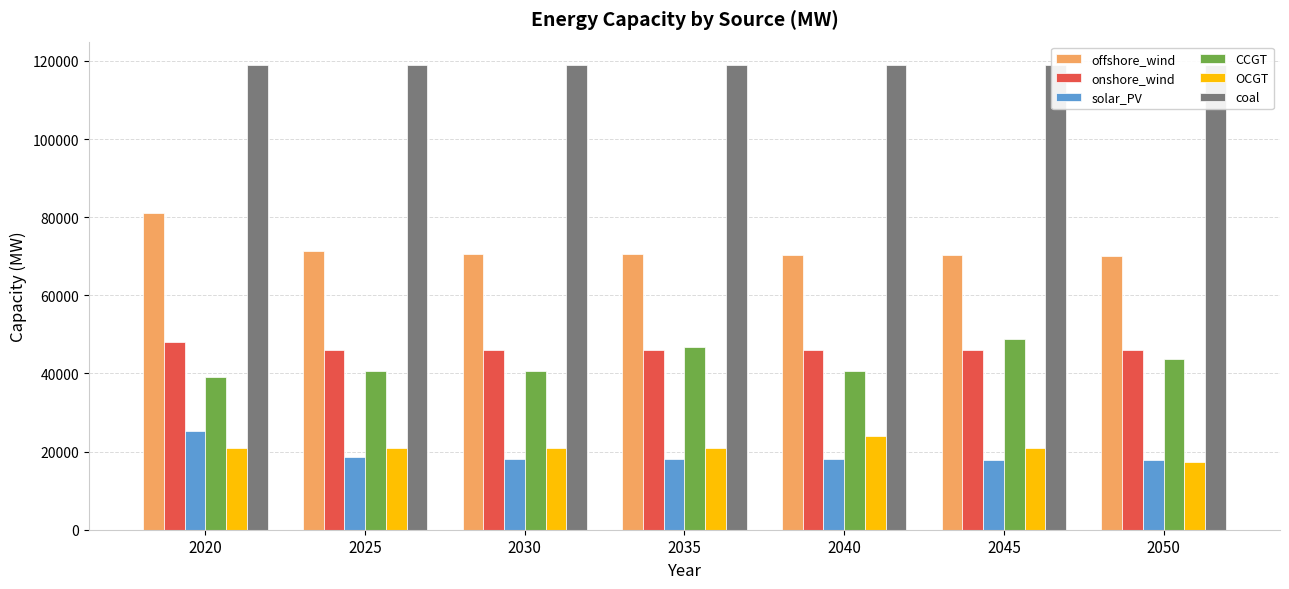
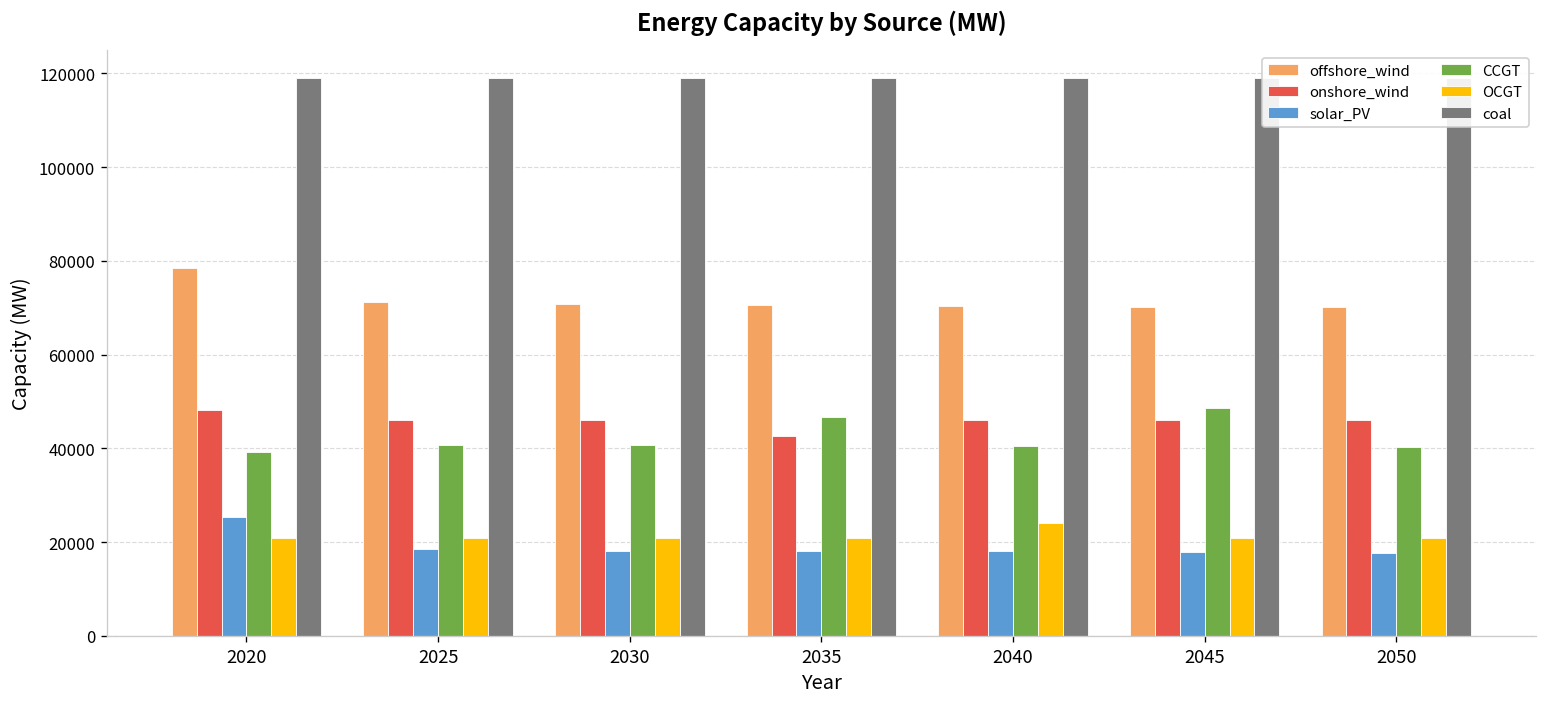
offshore_wind, 2020: 81000 -> 79000
onshore_wind, 2035: 46000 -> 43000
CCGT, 2050: 44000 -> 40000
OCGT, 2050: 17000 -> 21000
